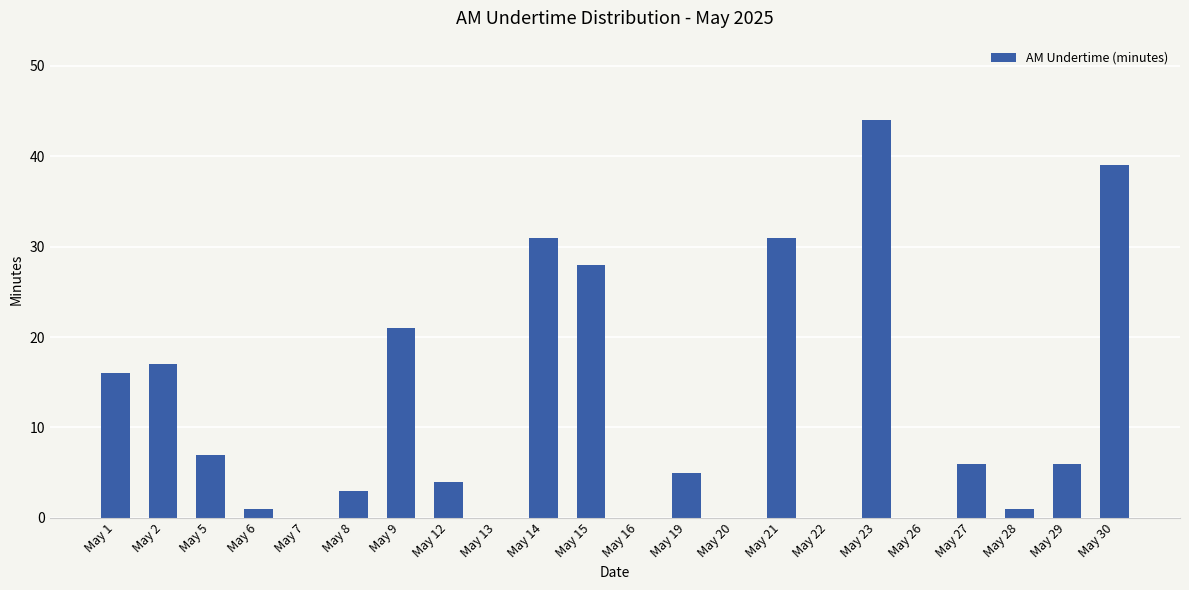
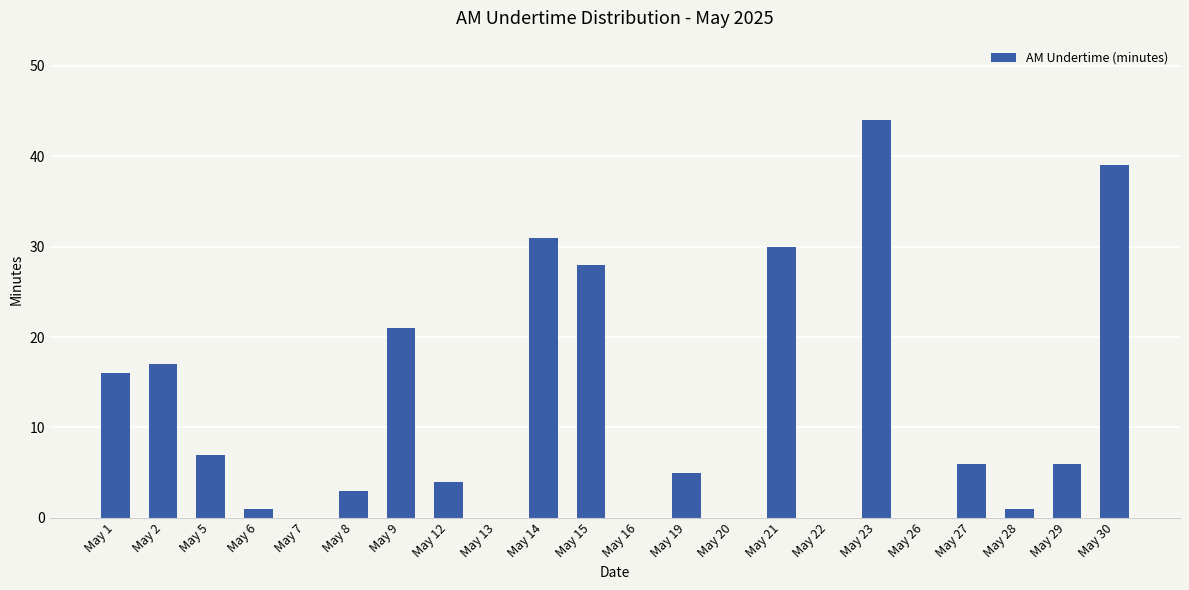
May 21: 31 -> 30
